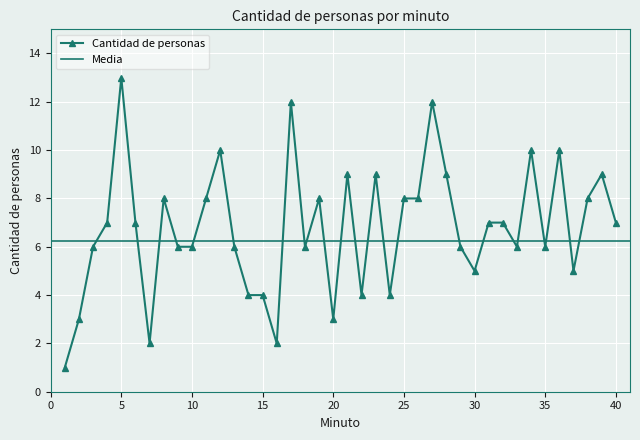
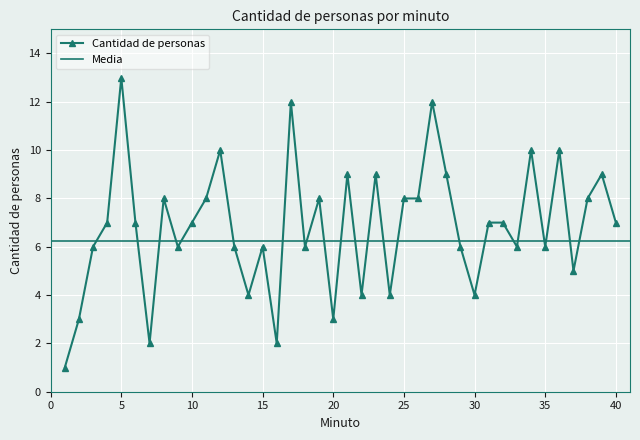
10: 6 -> 7
15: 4 -> 6
30: 5 -> 4
